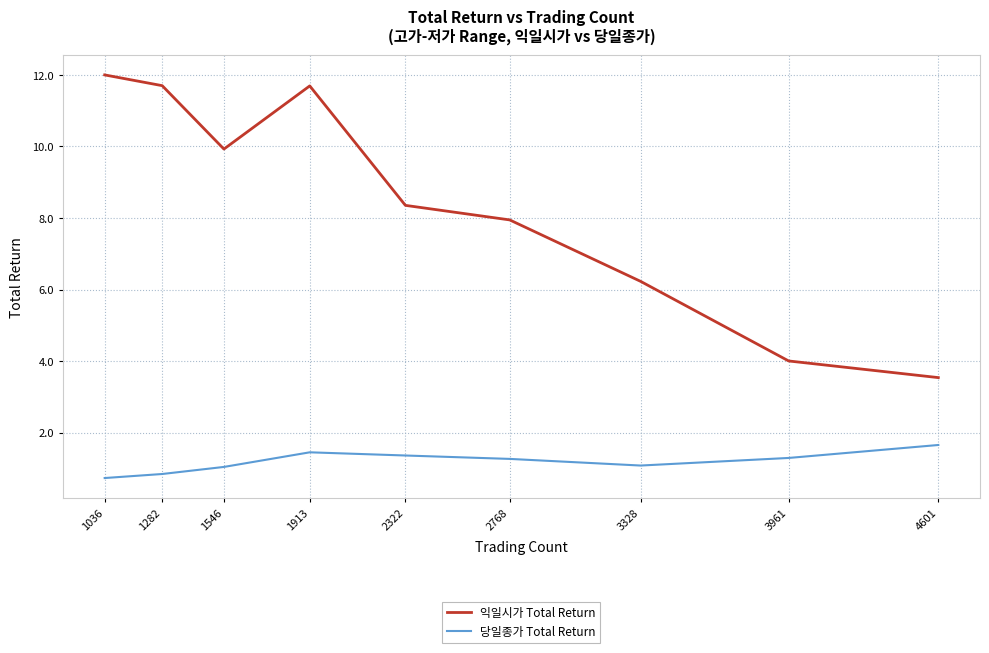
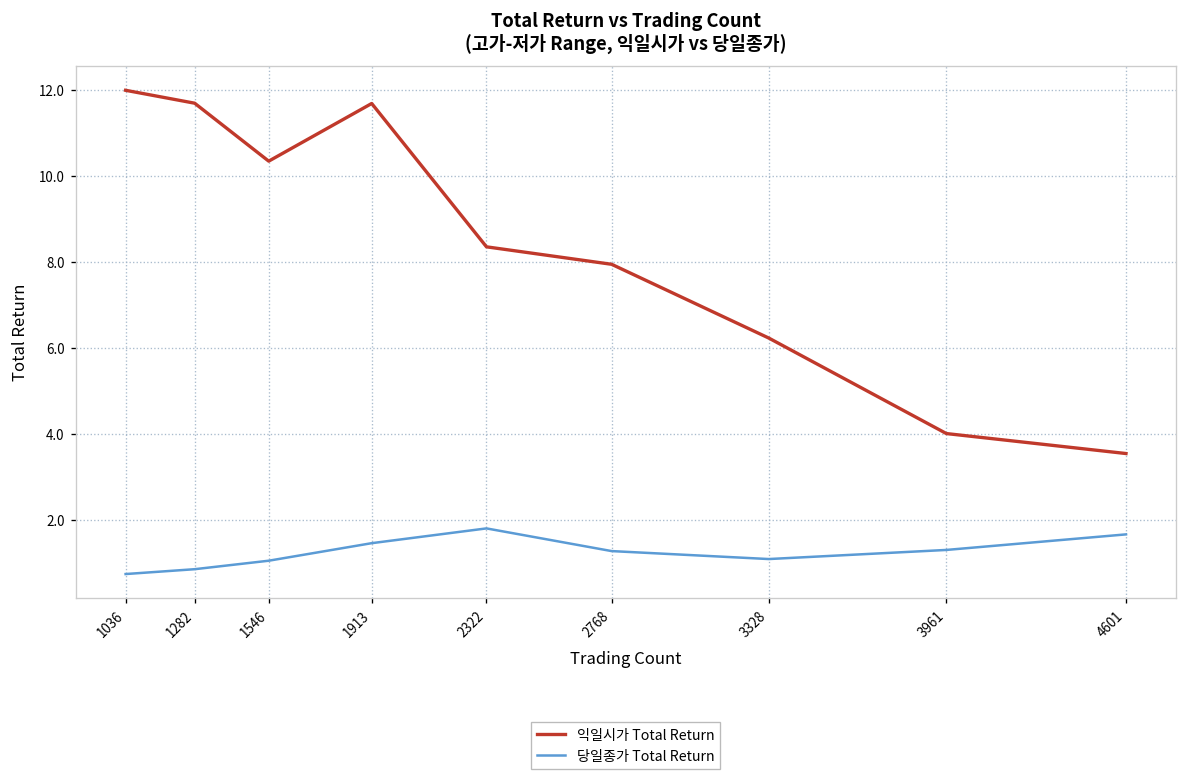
익일시가 Total Return, 1546: 9.9 -> 10.3
당일종가 Total Return, 2322: 1.4 -> 1.8
